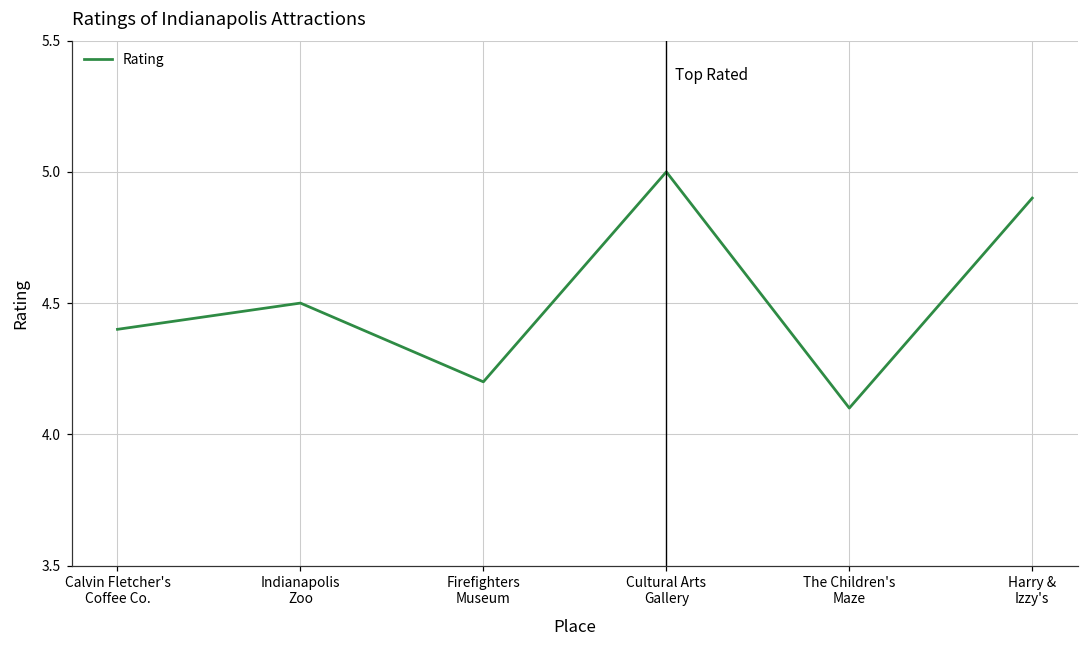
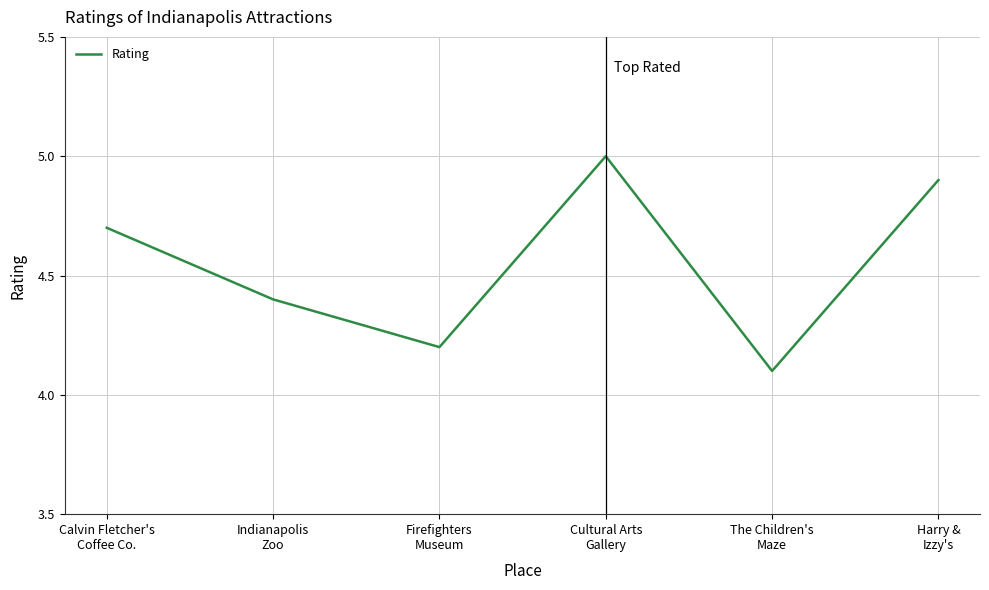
Calvin Fletcher's Coffee Co.: 4.4 -> 4.7
Indianapolis Zoo: 4.5 -> 4.4
